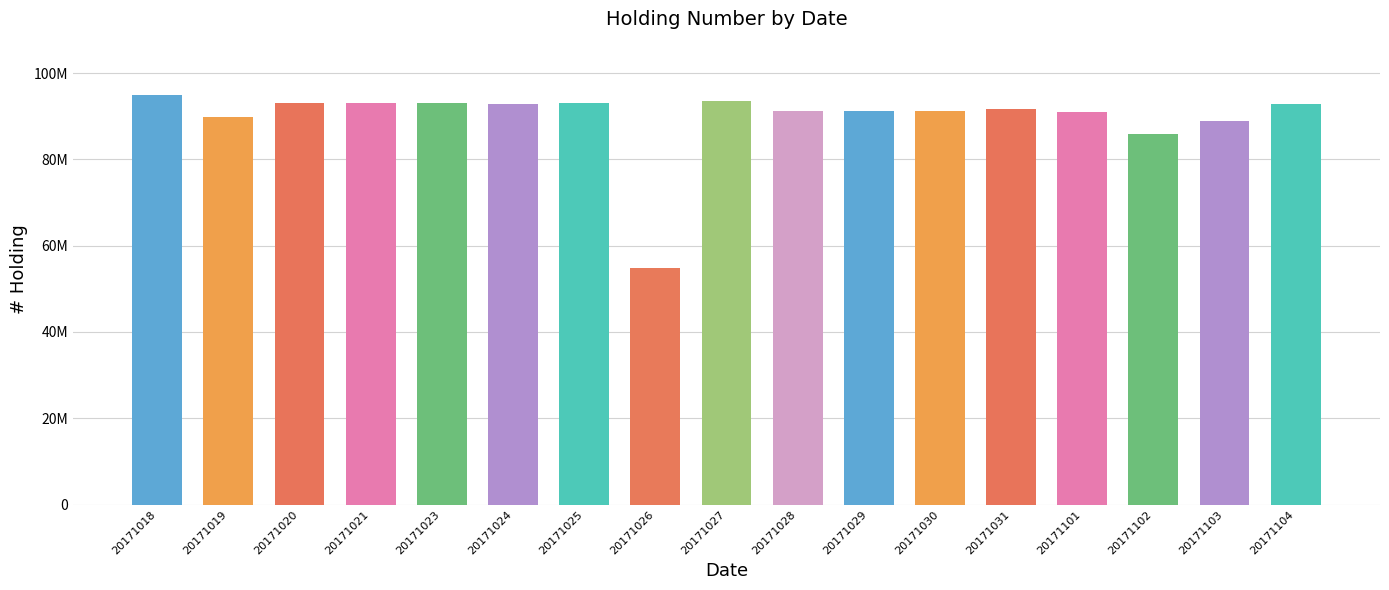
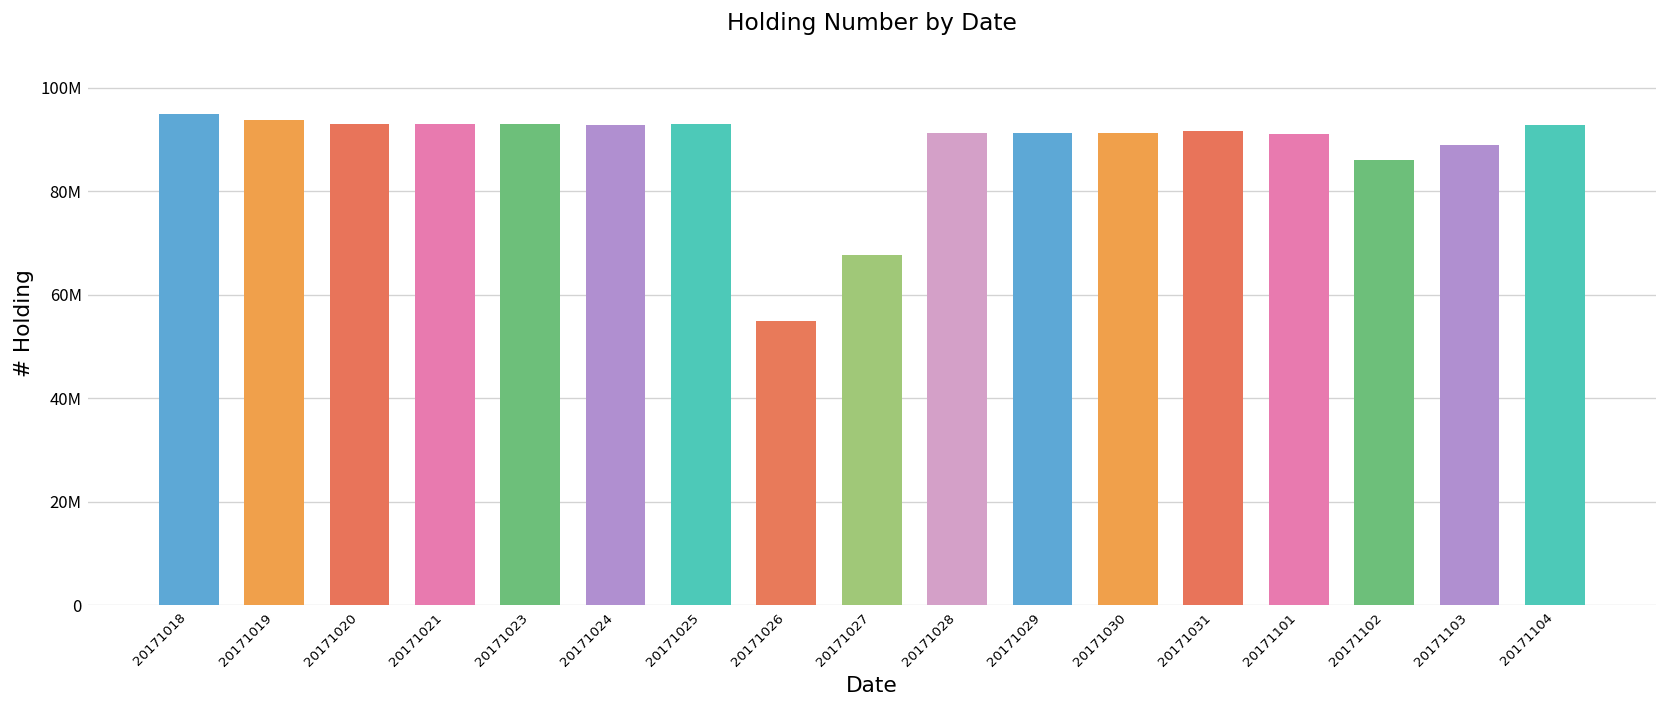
20171019: 90000000 -> 94000000
20171027: 93000000 -> 68000000
